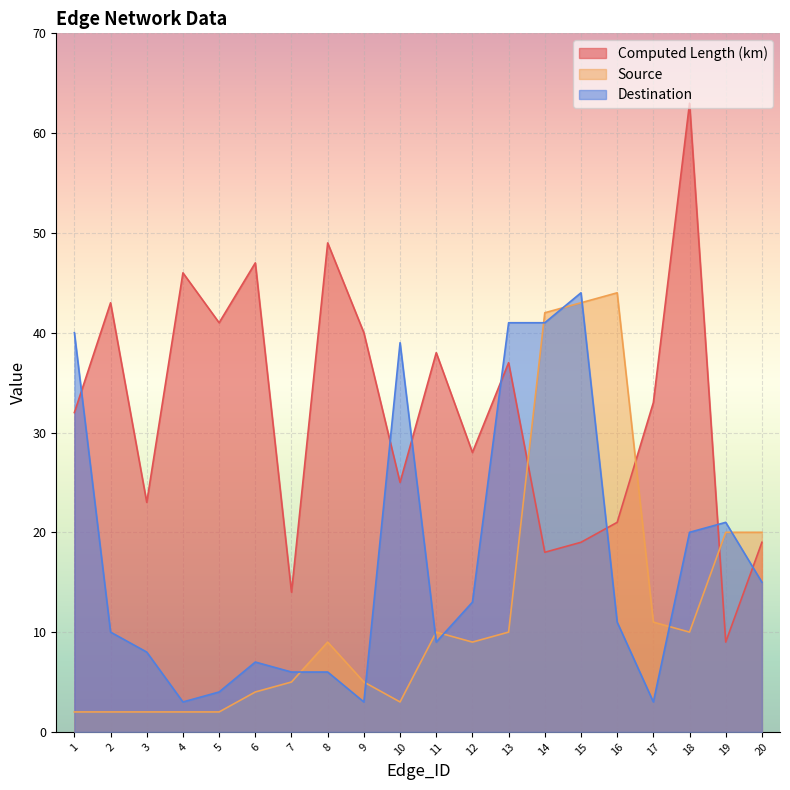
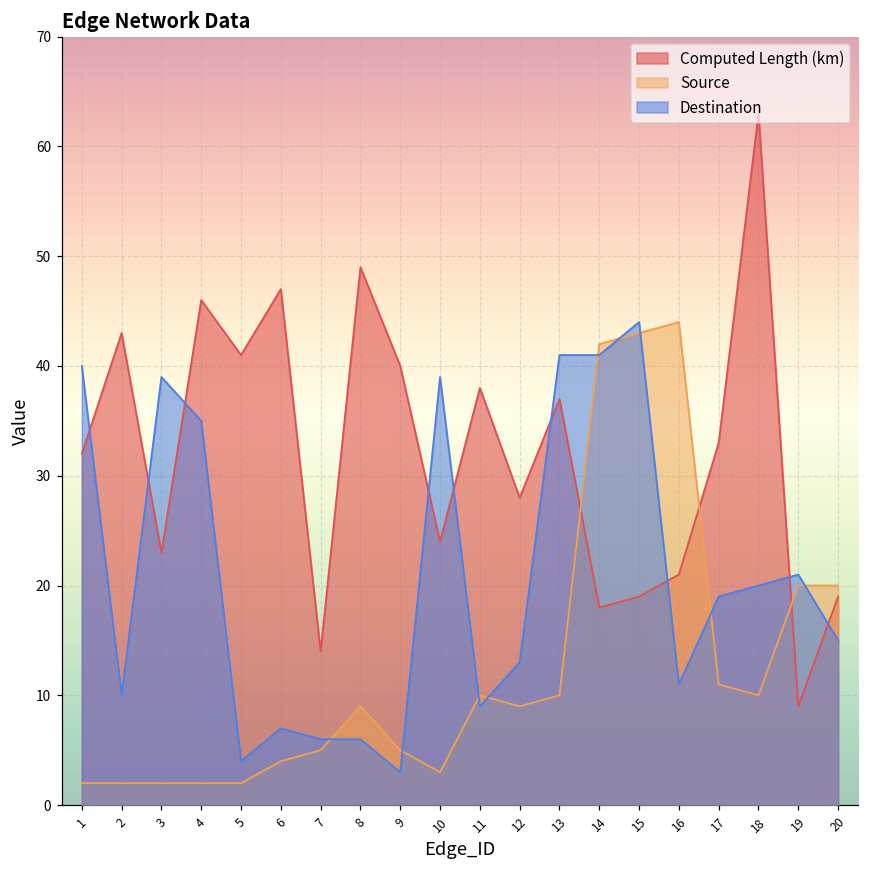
Destination, 3: 8 -> 39
Destination, 4: 3 -> 35
Computed Length (km), 10: 25 -> 24
Destination, 17: 3 -> 19
